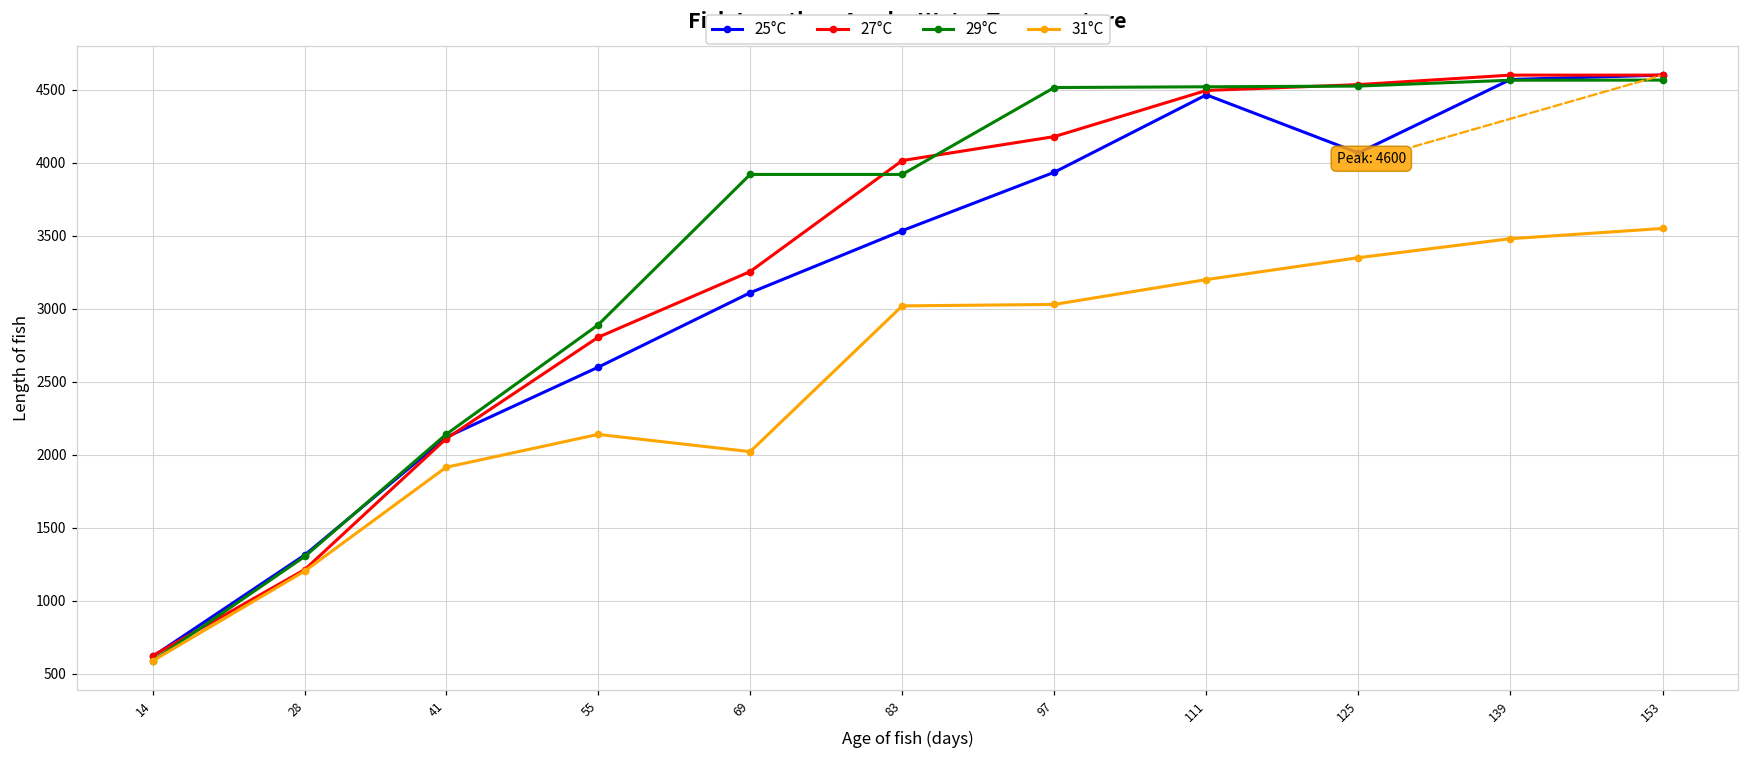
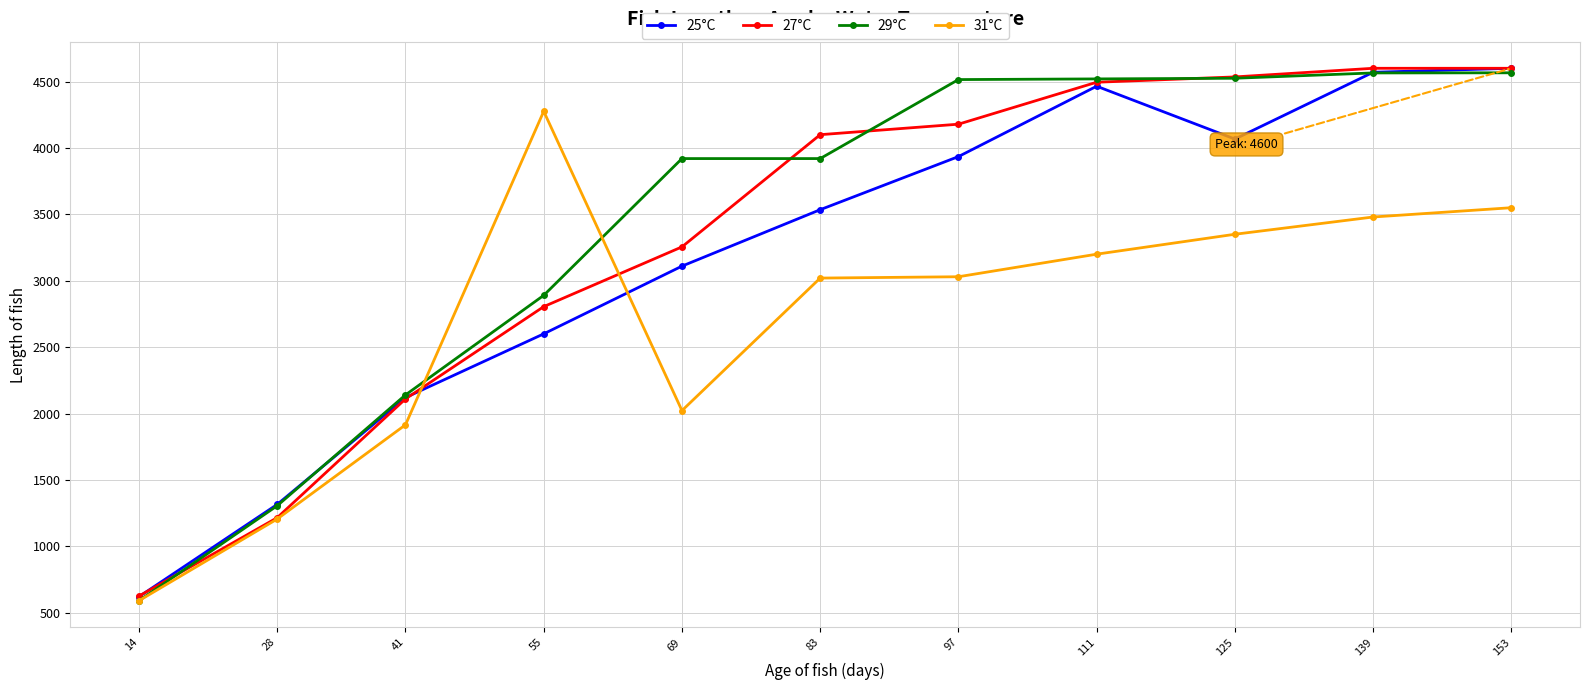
31°C, 55: 2140 -> 4280
27°C, 83: 4020 -> 4100
